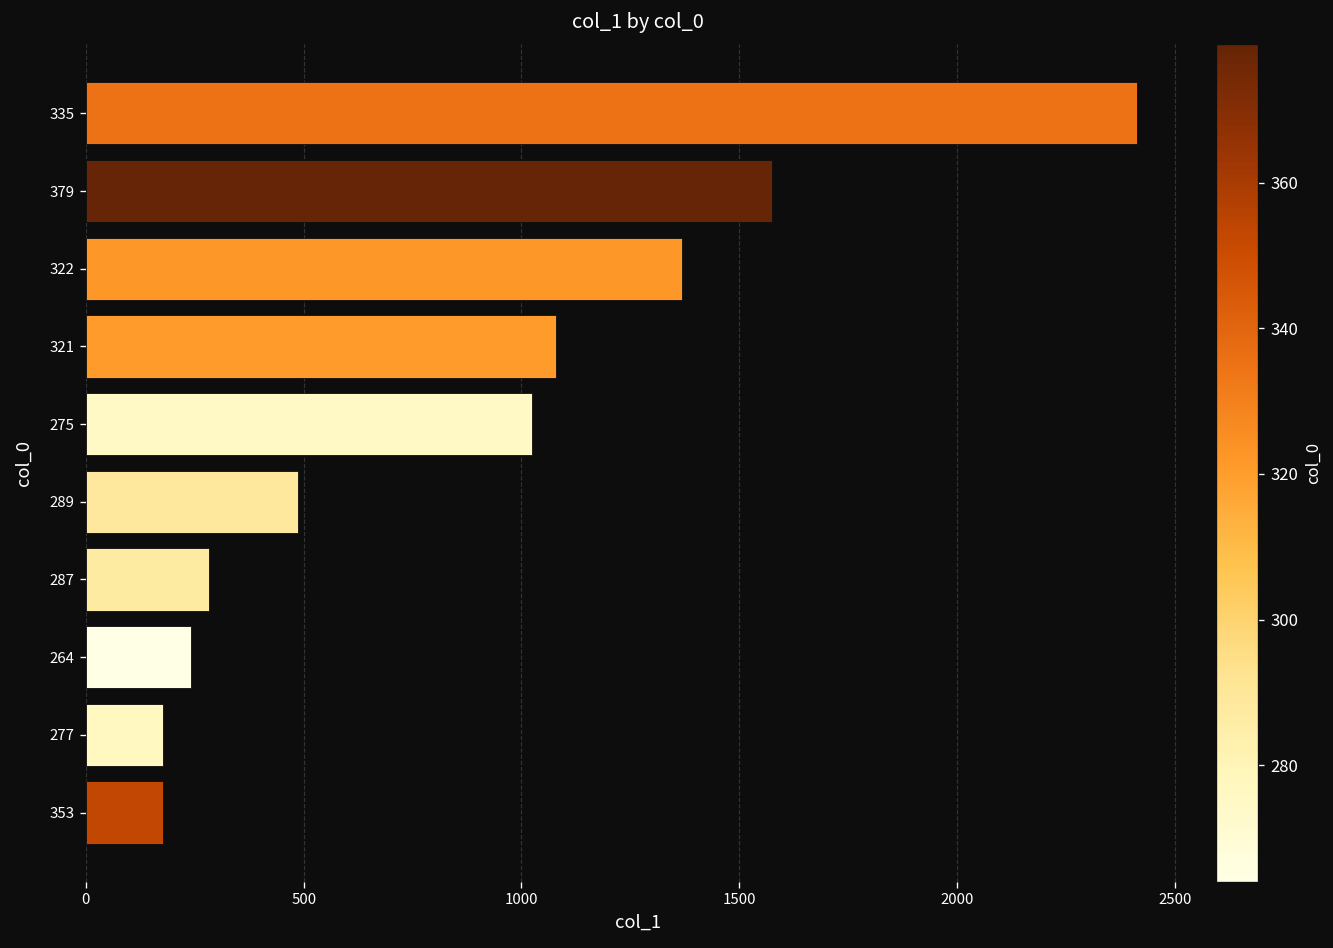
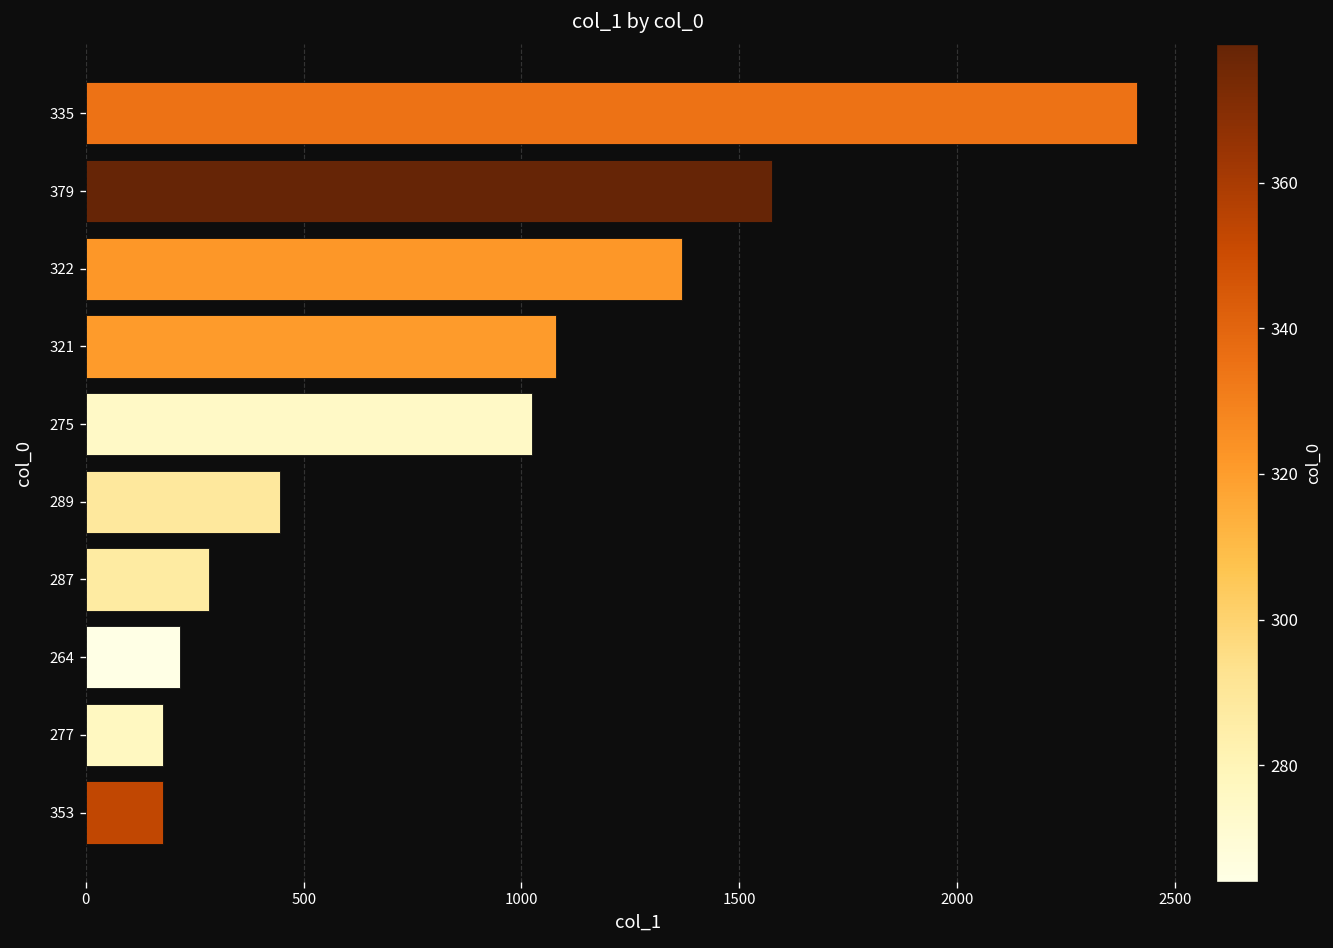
289: 490 -> 450
264: 240 -> 220
